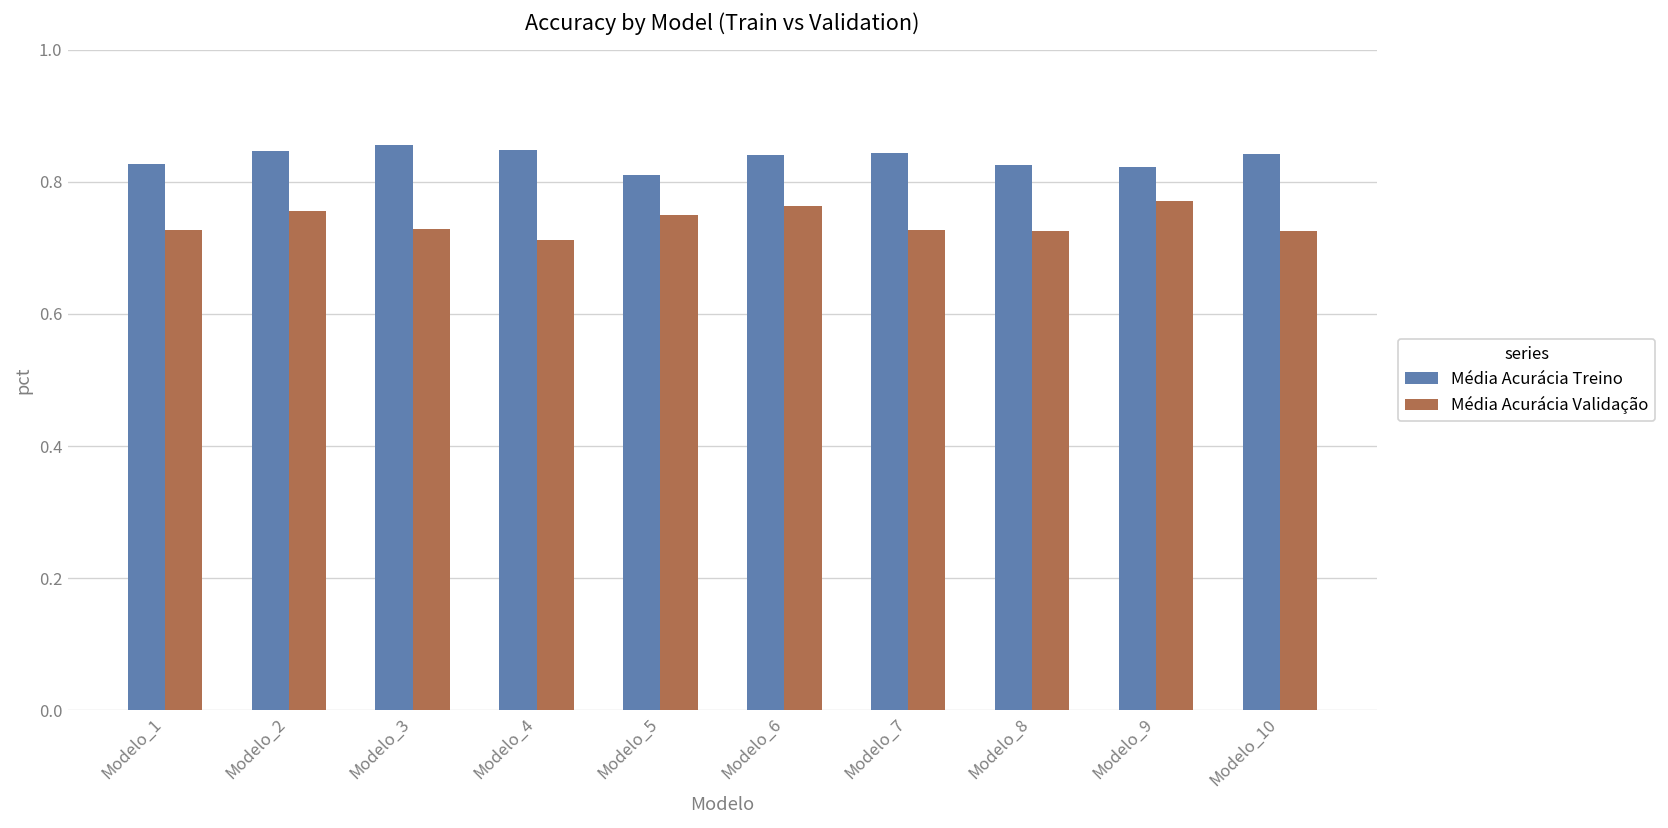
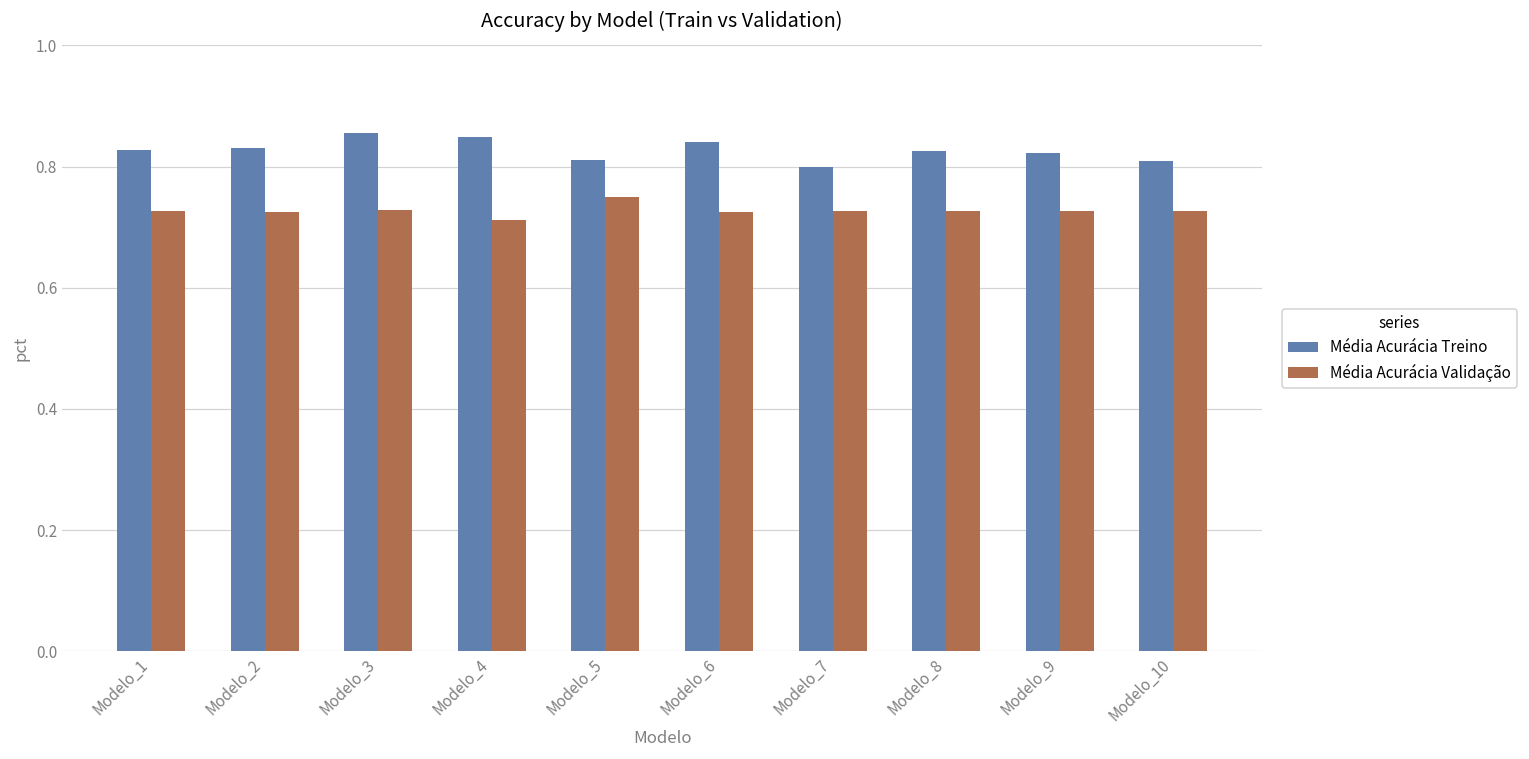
Média Acurácia Treino, Modelo_2: 0.85 -> 0.83
Média Acurácia Validação, Modelo_2: 0.76 -> 0.73
Média Acurácia Validação, Modelo_6: 0.76 -> 0.73
Média Acurácia Treino, Modelo_7: 0.84 -> 0.80
Média Acurácia Validação, Modelo_9: 0.77 -> 0.73
Média Acurácia Treino, Modelo_10: 0.84 -> 0.81
